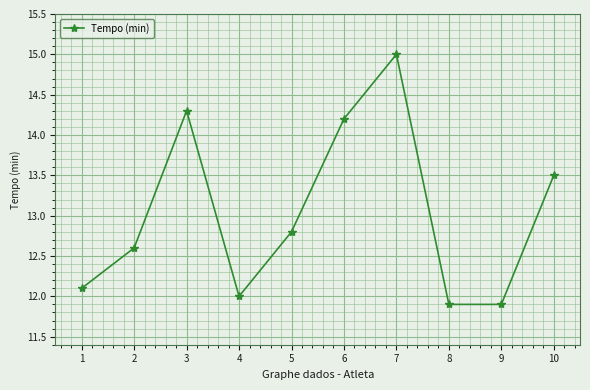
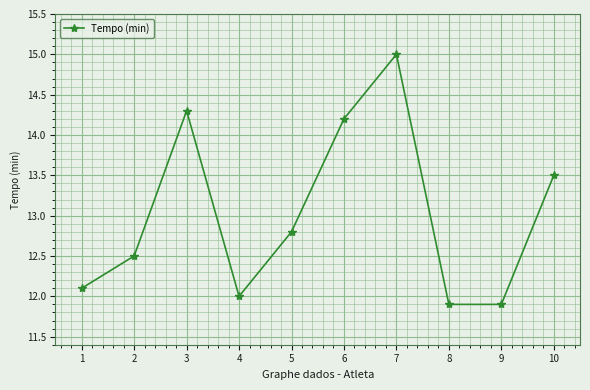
2: 12.6 -> 12.5
